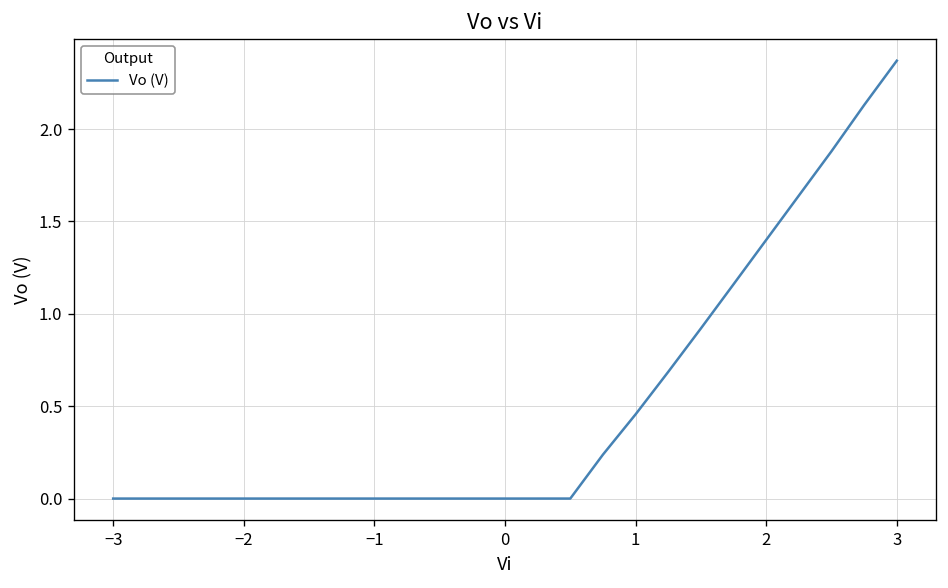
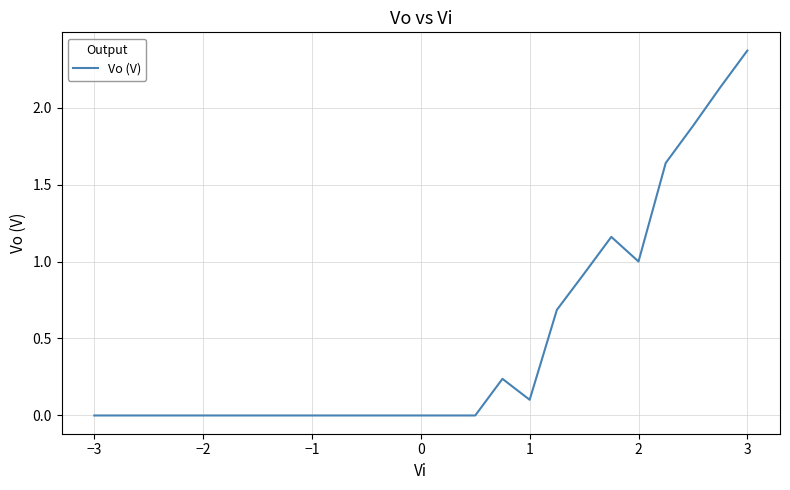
1: 0.46 -> 0.10
2: 1.4 -> 1.0
